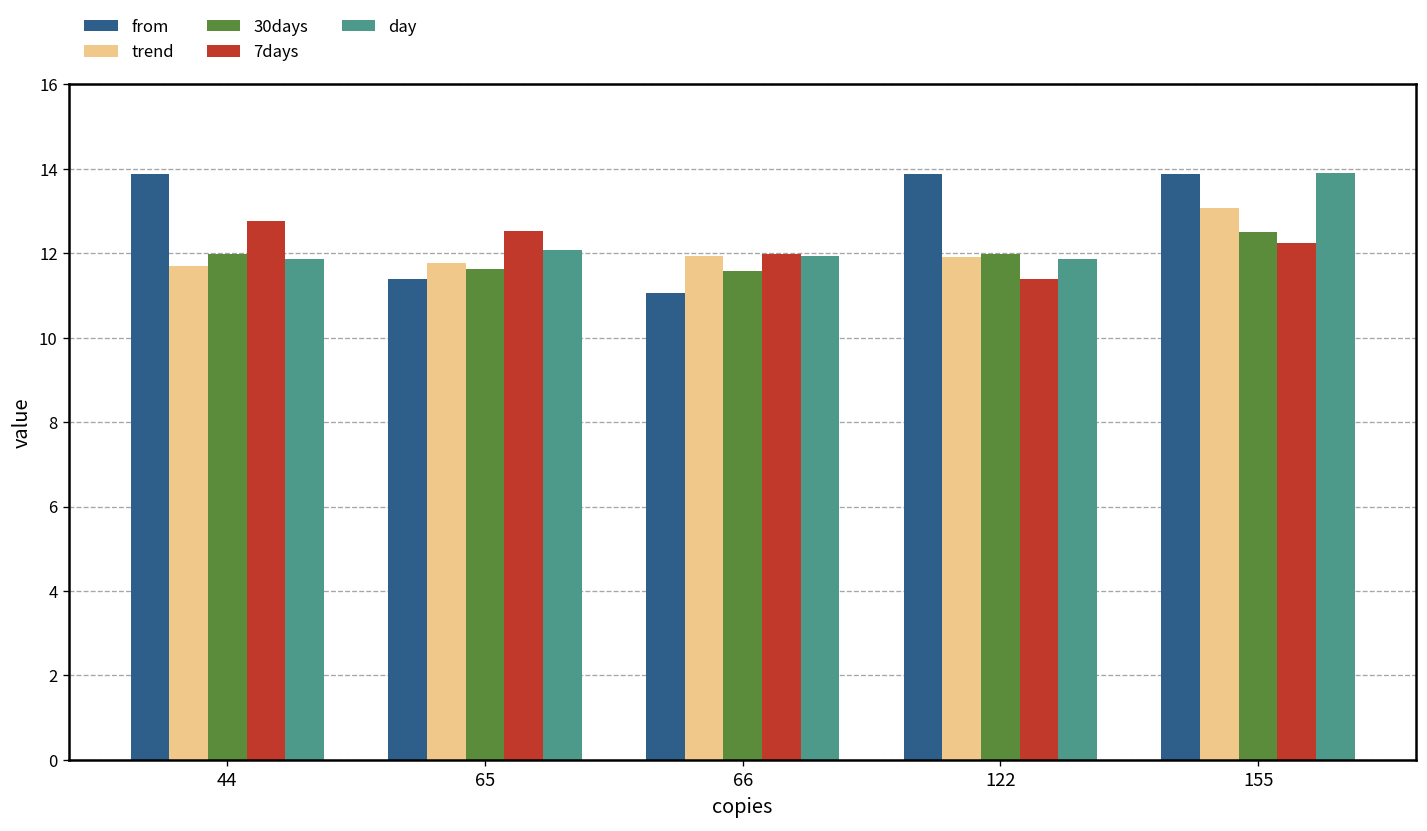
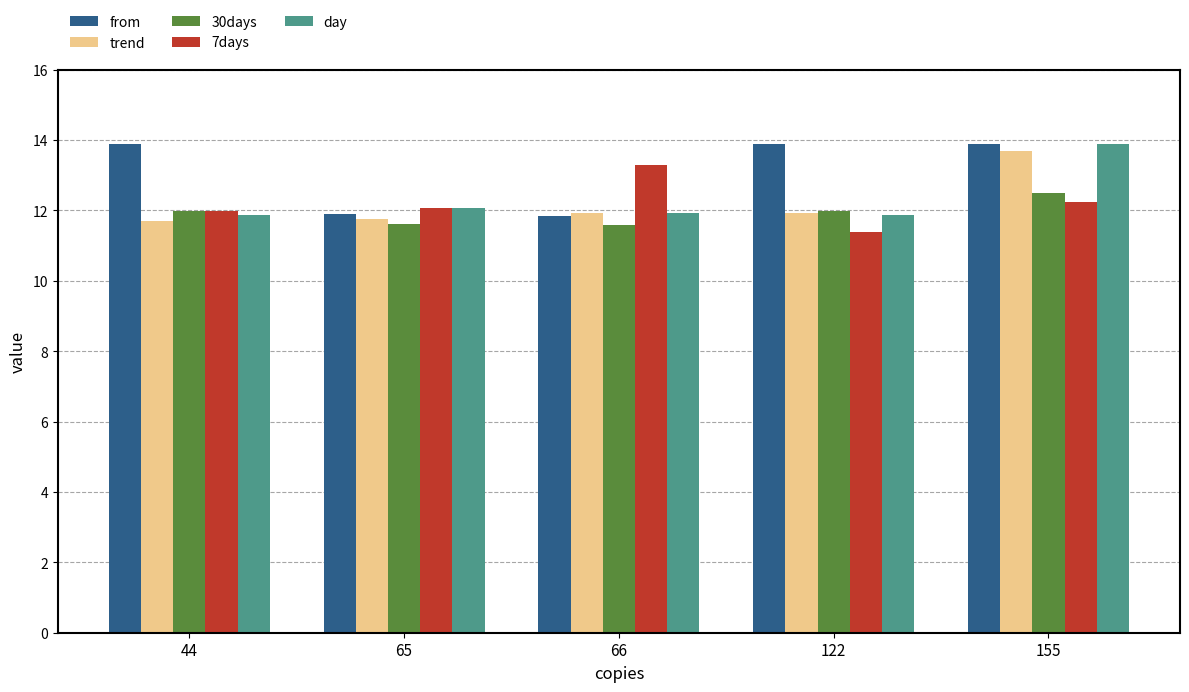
7days, 44: 12.8 -> 12.0
from, 65: 11.4 -> 11.9
7days, 65: 12.5 -> 12.1
from, 66: 11.1 -> 11.8
7days, 66: 12.0 -> 13.3
trend, 155: 13.1 -> 13.7
